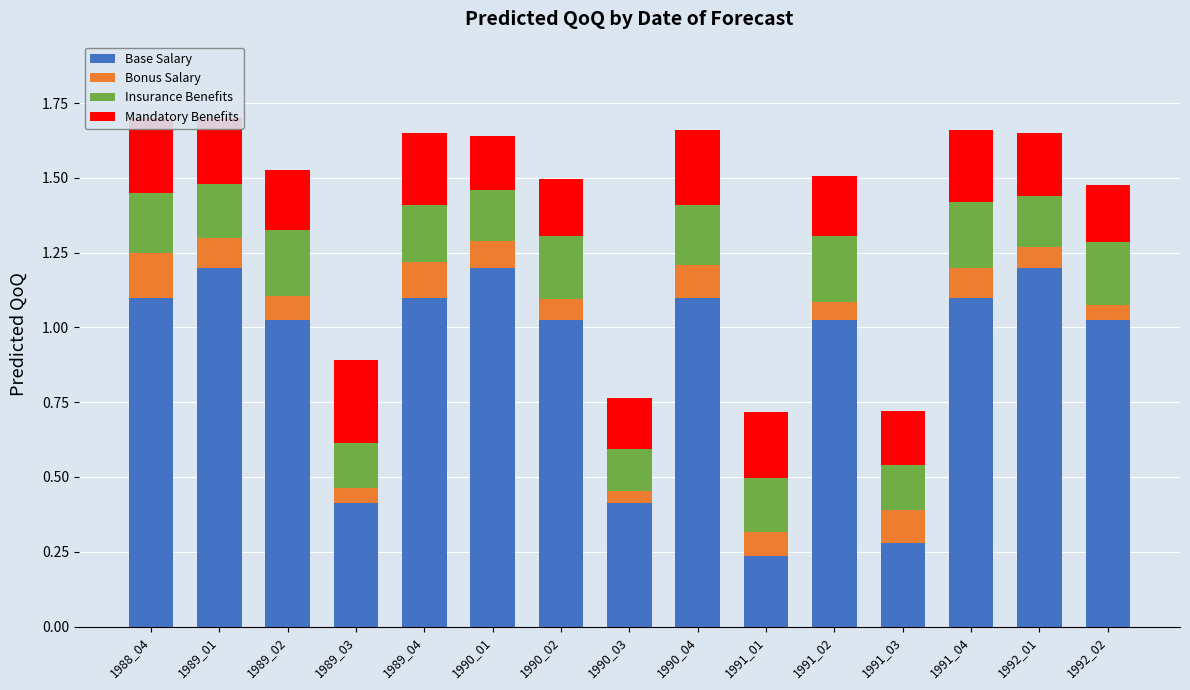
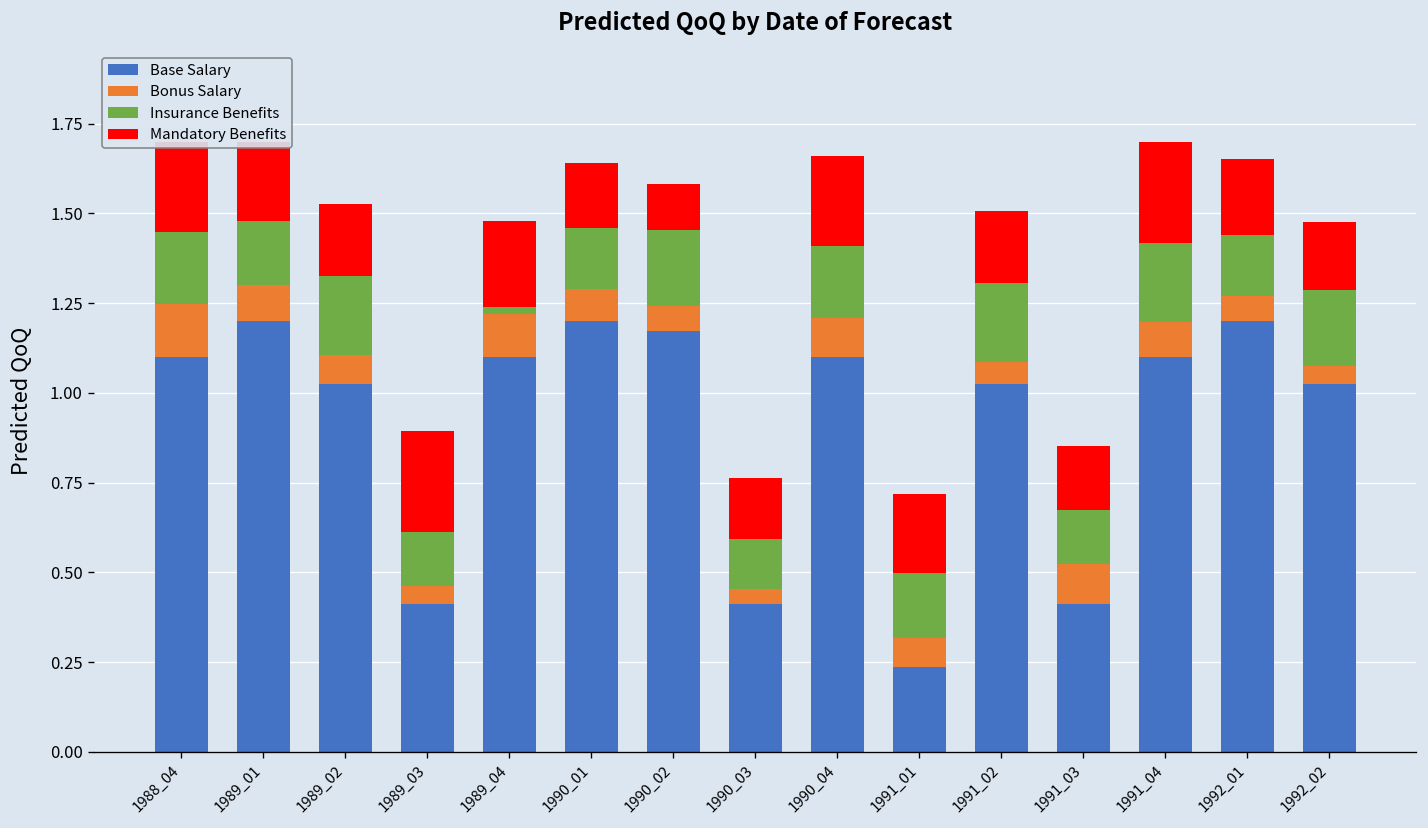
Insurance Benefits, 1989_04: 0.19 -> 0.02
Base Salary, 1990_02: 1.03 -> 1.17
Mandatory Benefits, 1990_02: 0.19 -> 0.13
Base Salary, 1991_03: 0.28 -> 0.41
Mandatory Benefits, 1991_04: 0.24 -> 0.28
